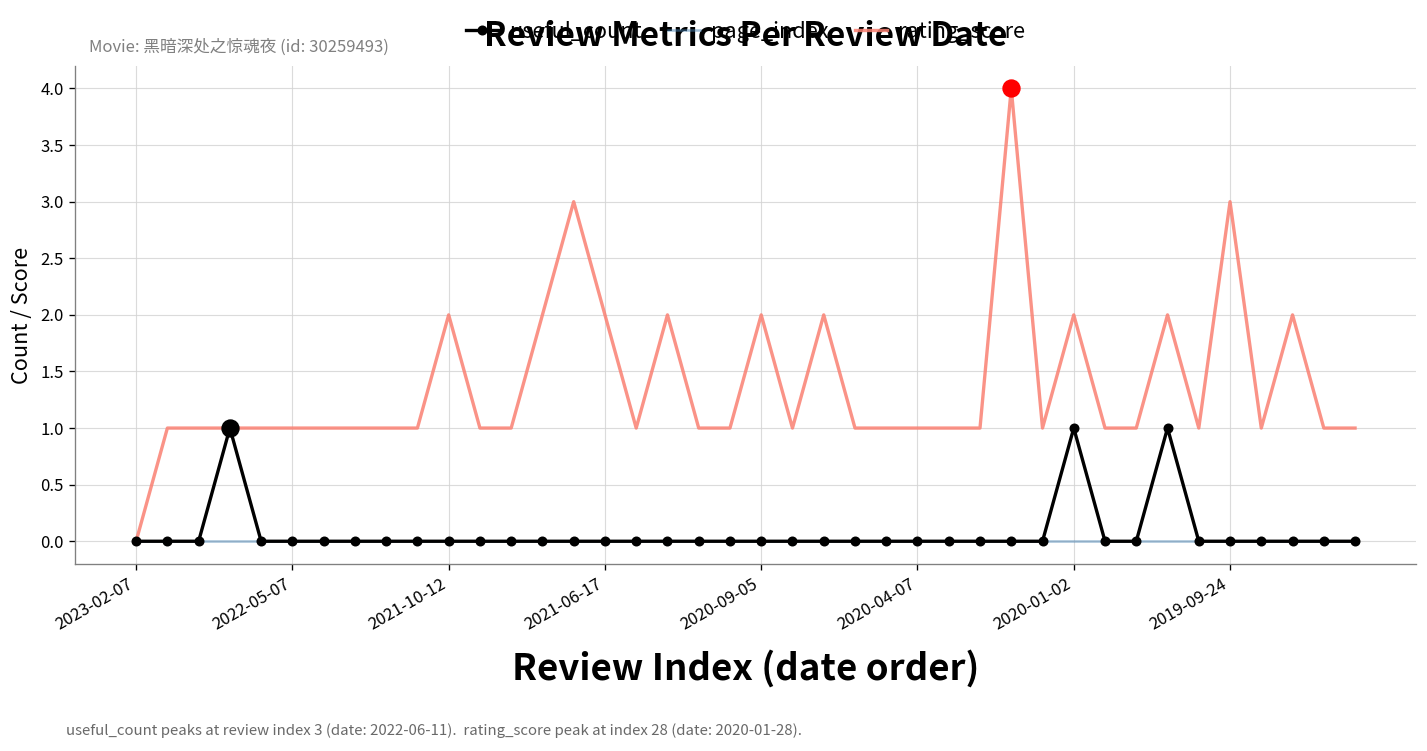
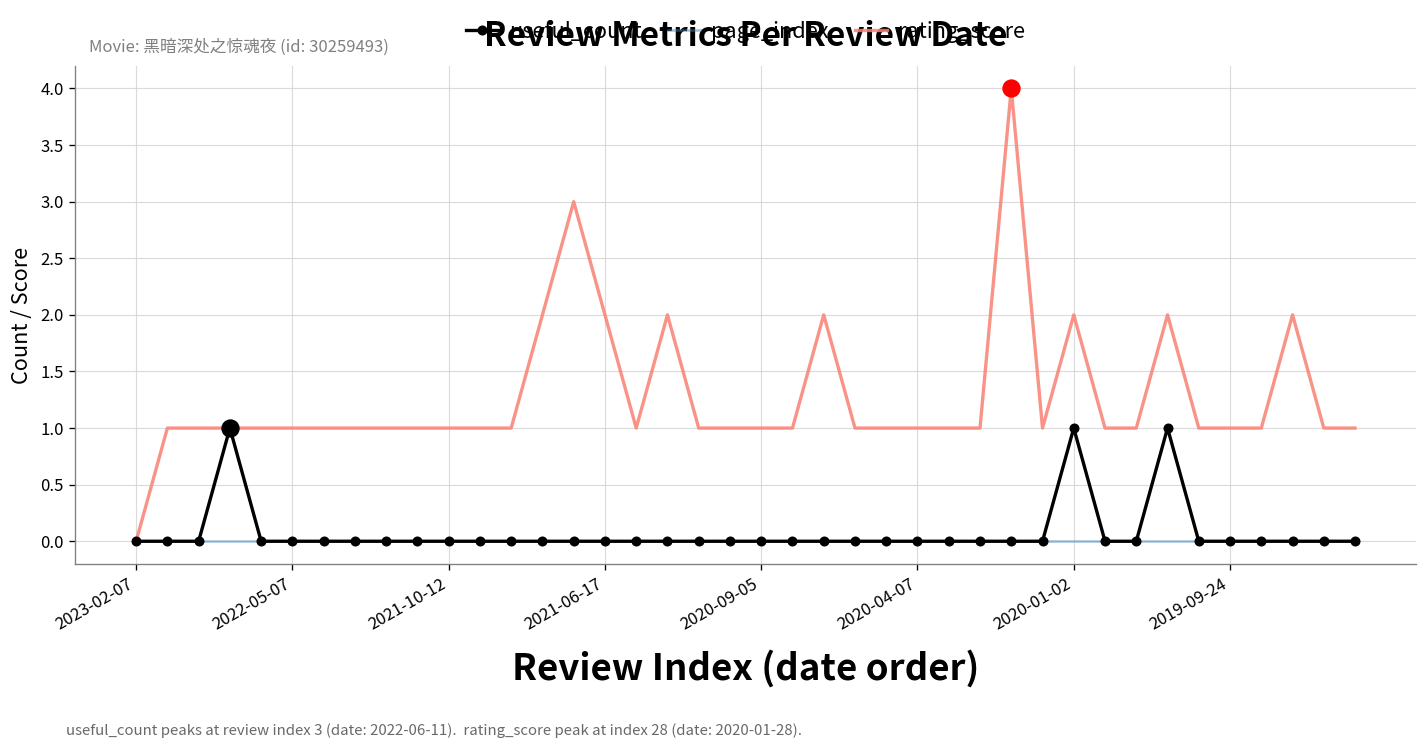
rating_score, 2021-10-12: 2 -> 1
rating_score, 2020-09-05: 2 -> 1
rating_score, 2019-09-24: 3 -> 1
